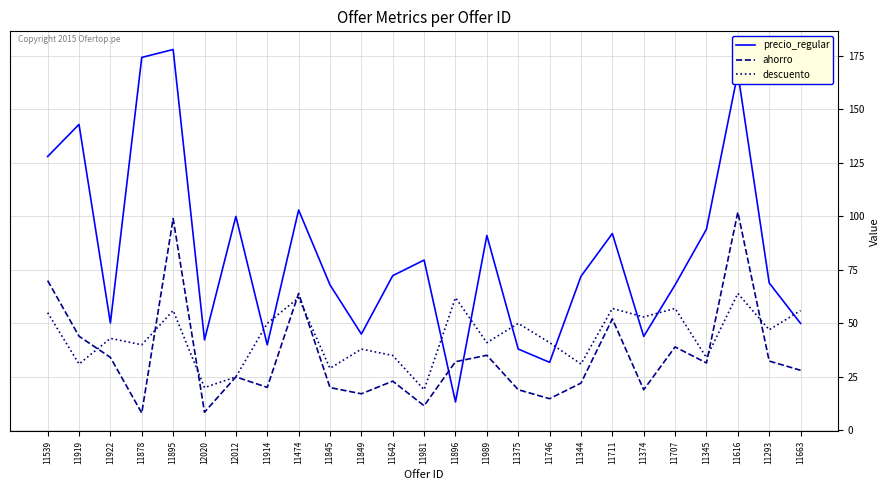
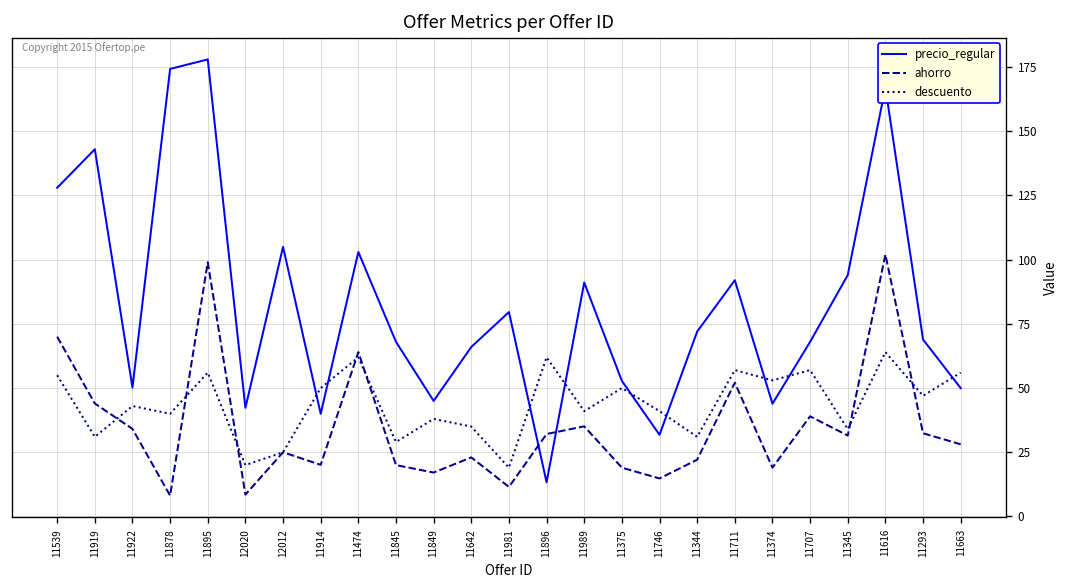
precio_regular, 12012: 100 -> 105
precio_regular, 11642: 72 -> 66
precio_regular, 11375: 38 -> 53
